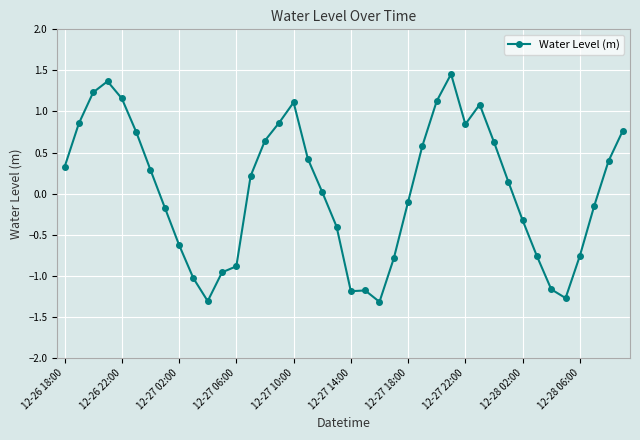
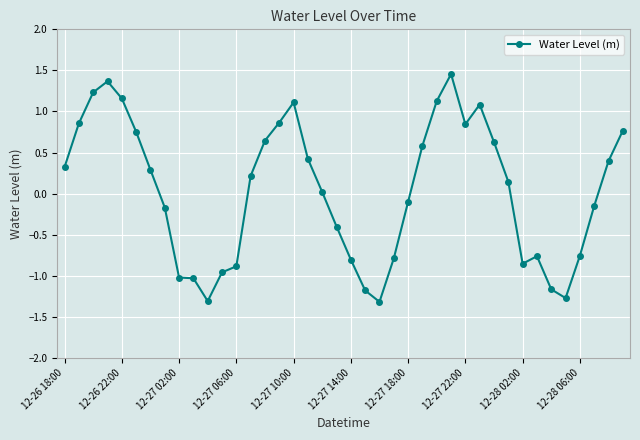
12-27 02:00: -0.6 -> -1.0
12-27 14:00: -1.2 -> -0.8
12-28 02:00: -0.3 -> -0.9
